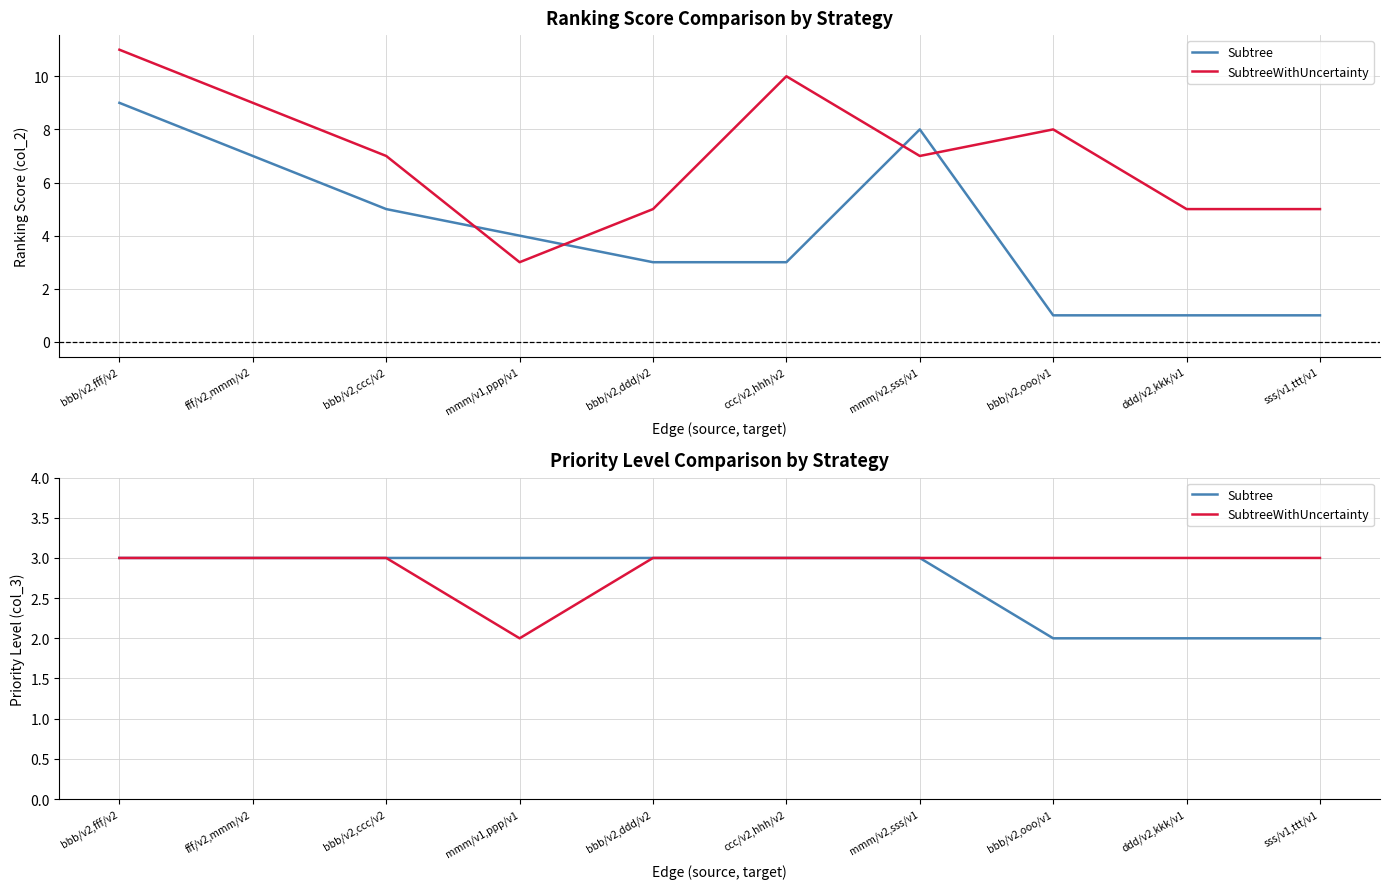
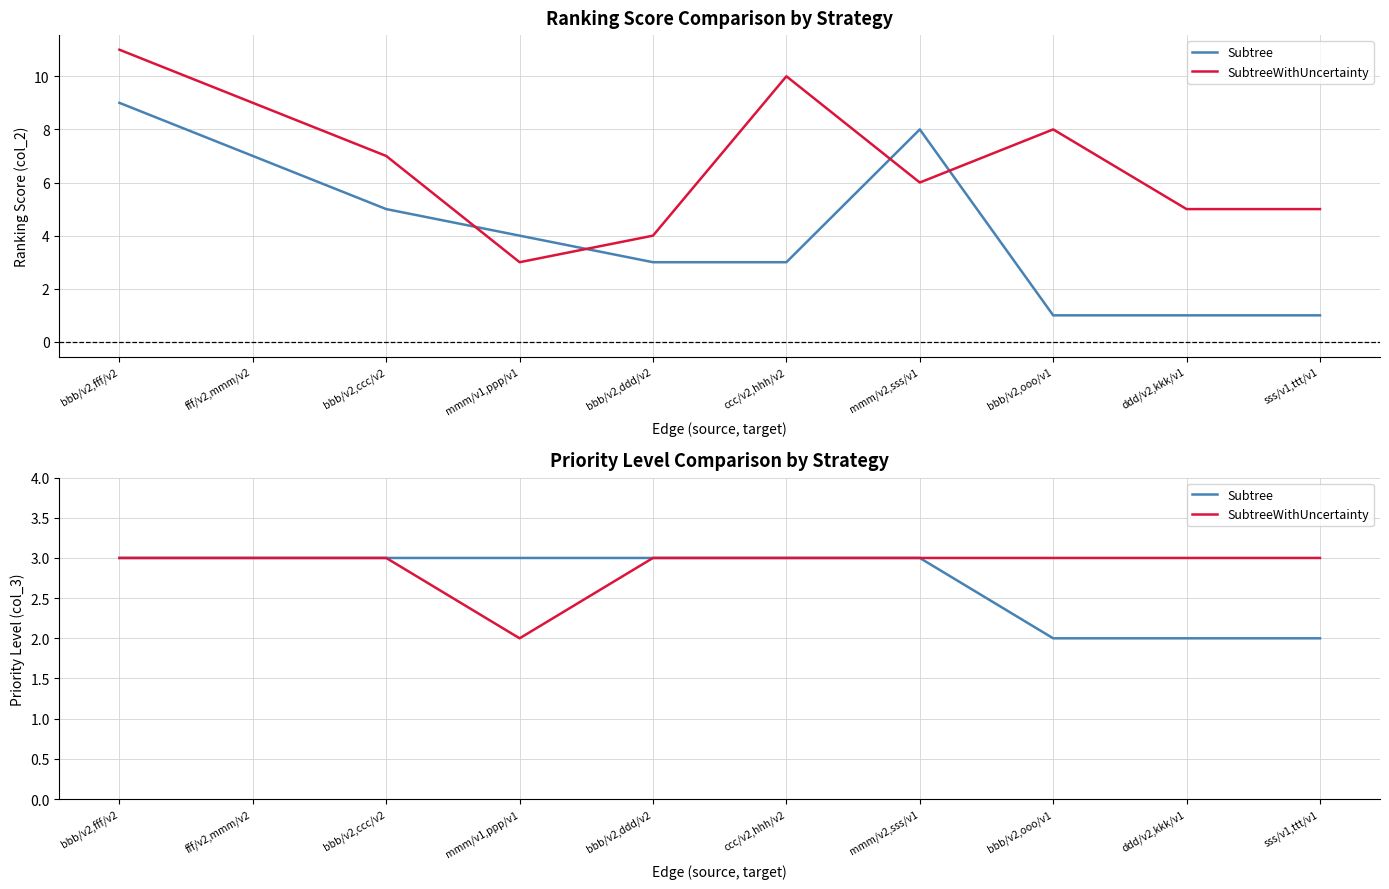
Ranking Score Comparison by Strategy, SubtreeWithUncertainty, bbb/v2,ddd/v2: 5 -> 4
Ranking Score Comparison by Strategy, SubtreeWithUncertainty, mmm/v2,sss/v1: 7 -> 6
